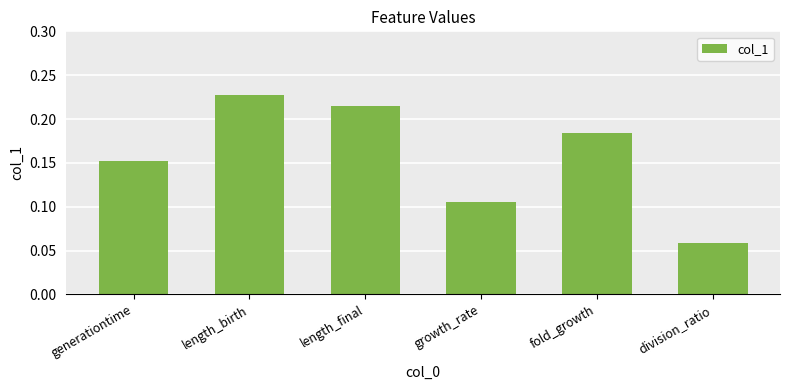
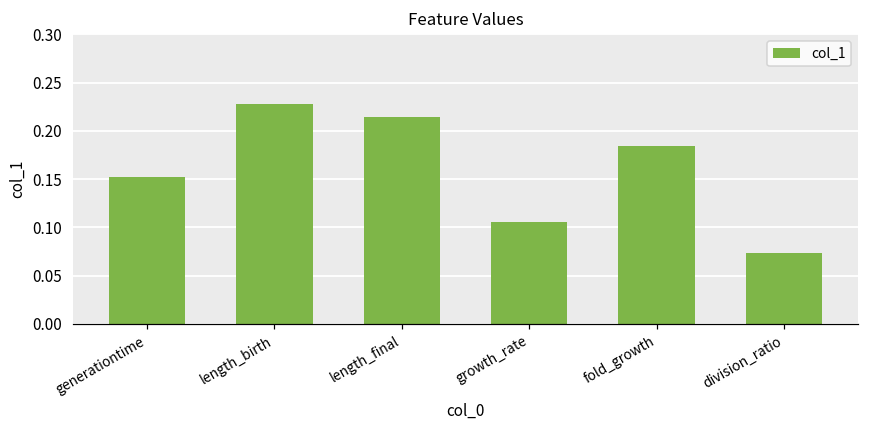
division_ratio: 0.06 -> 0.07
